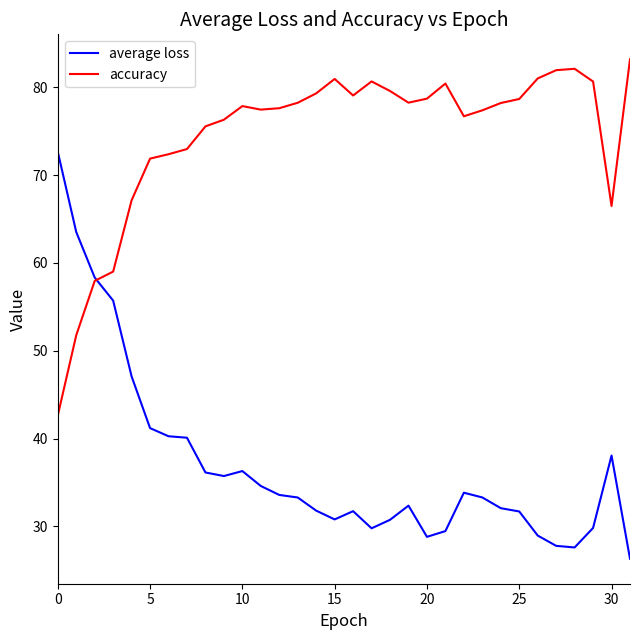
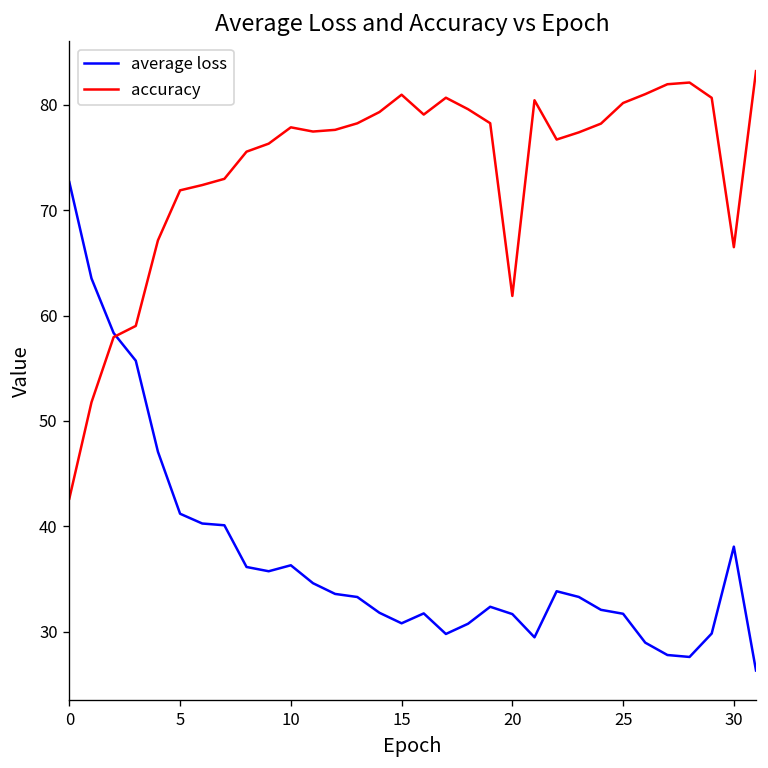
average loss, 20: 29 -> 32
accuracy, 20: 79 -> 62
accuracy, 25: 79 -> 80
